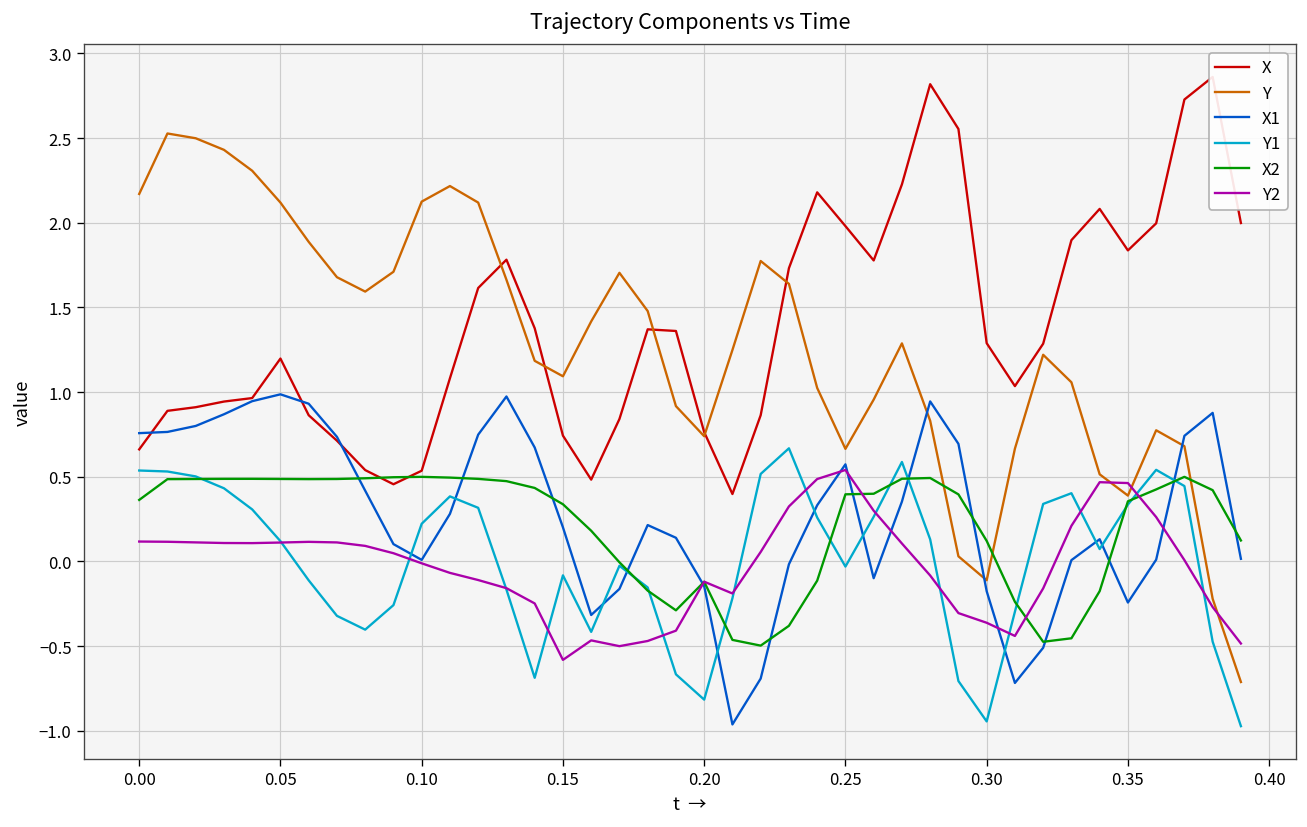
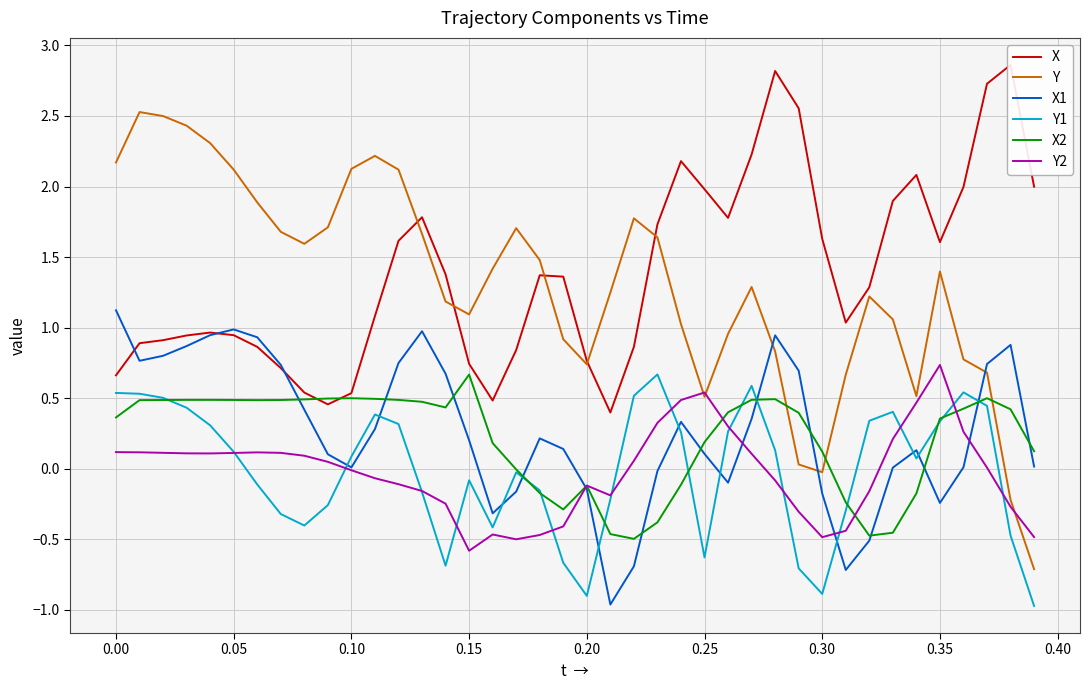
X1, 0.00: 0.76 -> 1.12
X, 0.05: 1.20 -> 0.95
Y1, 0.10: 0.22 -> 0.09
X2, 0.15: 0.34 -> 0.67
Y1, 0.20: -0.82 -> -0.90
Y, 0.25: 0.67 -> 0.51
X1, 0.25: 0.57 -> 0.11
Y1, 0.25: -0.03 -> -0.63
X2, 0.25: 0.40 -> 0.19
X, 0.30: 1.29 -> 1.63
Y, 0.30: -0.11 -> -0.02
Y1, 0.30: -0.94 -> -0.89
Y2, 0.30: -0.36 -> -0.48
X, 0.35: 1.84 -> 1.61
Y, 0.35: 0.39 -> 1.40
Y2, 0.35: 0.46 -> 0.74
